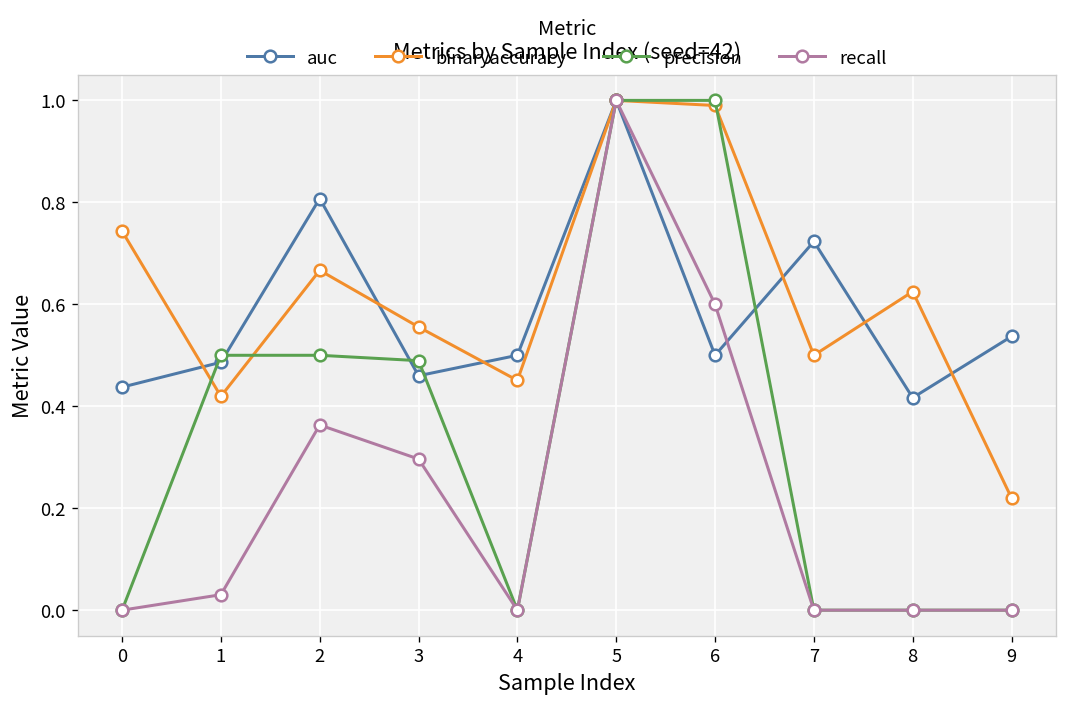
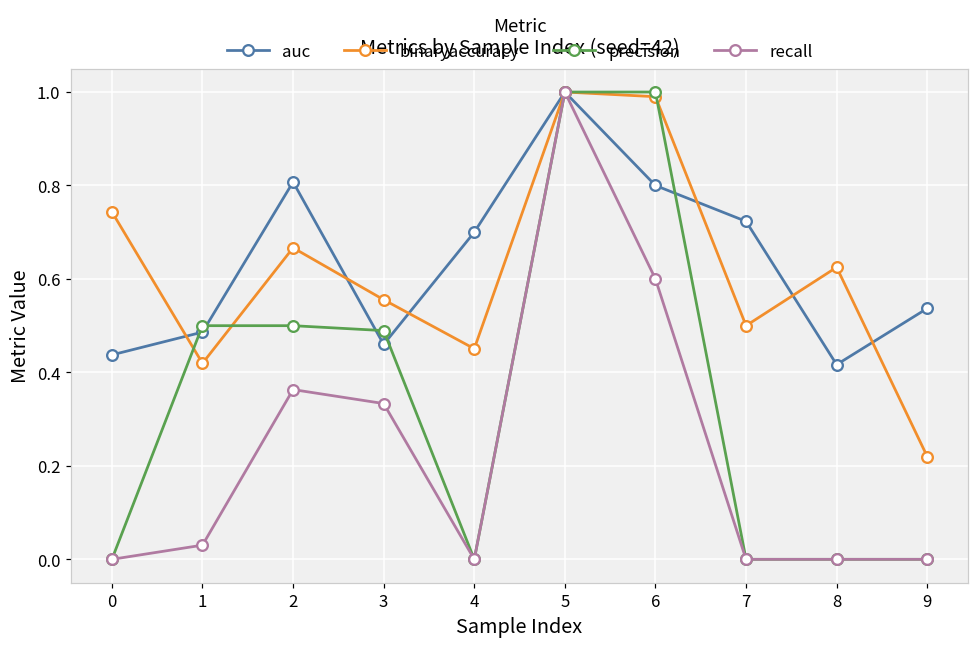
recall, 3: 0.30 -> 0.33
auc, 4: 0.5 -> 0.7
auc, 6: 0.5 -> 0.8
